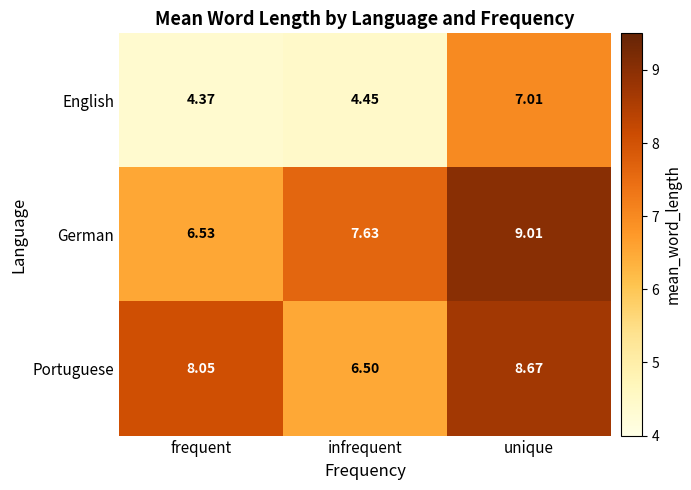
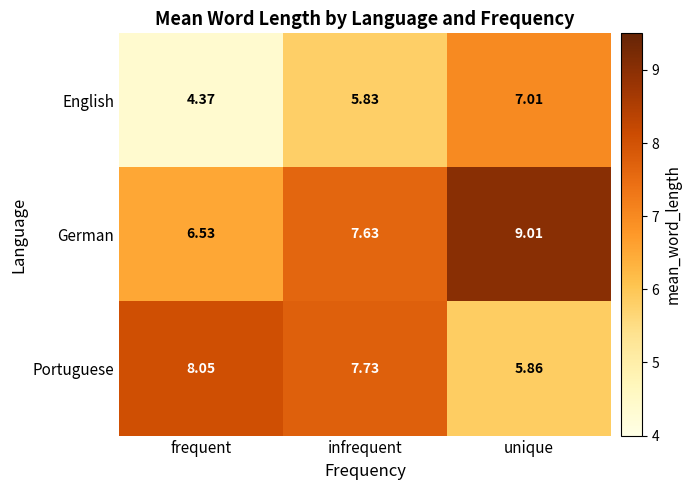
English, infrequent: 4.45 -> 5.83
Portuguese, infrequent: 6.50 -> 7.73
Portuguese, unique: 8.67 -> 5.86
